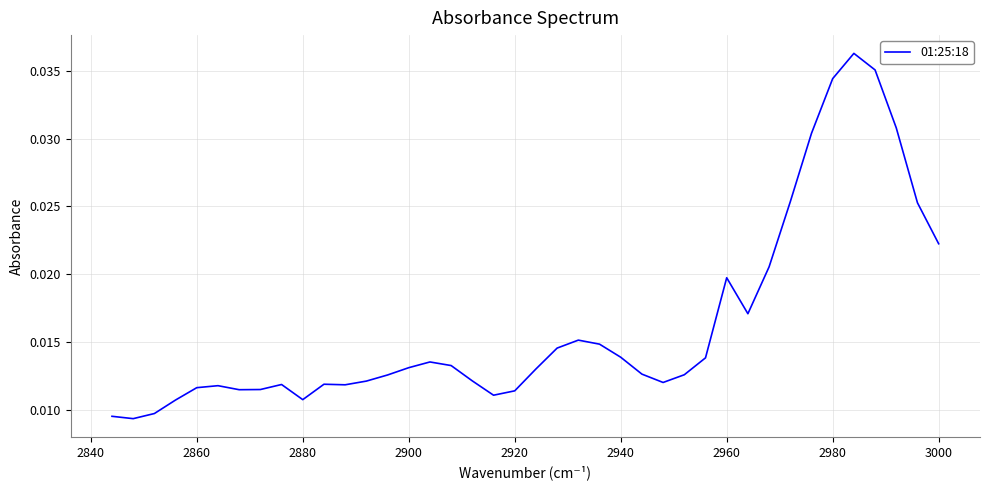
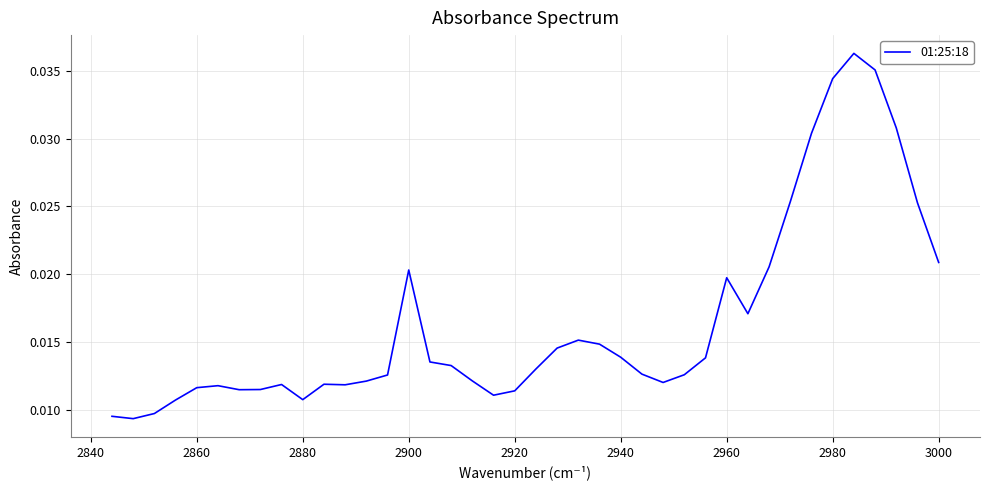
2900: 0.0131 -> 0.0203
3000: 0.0222 -> 0.0209
